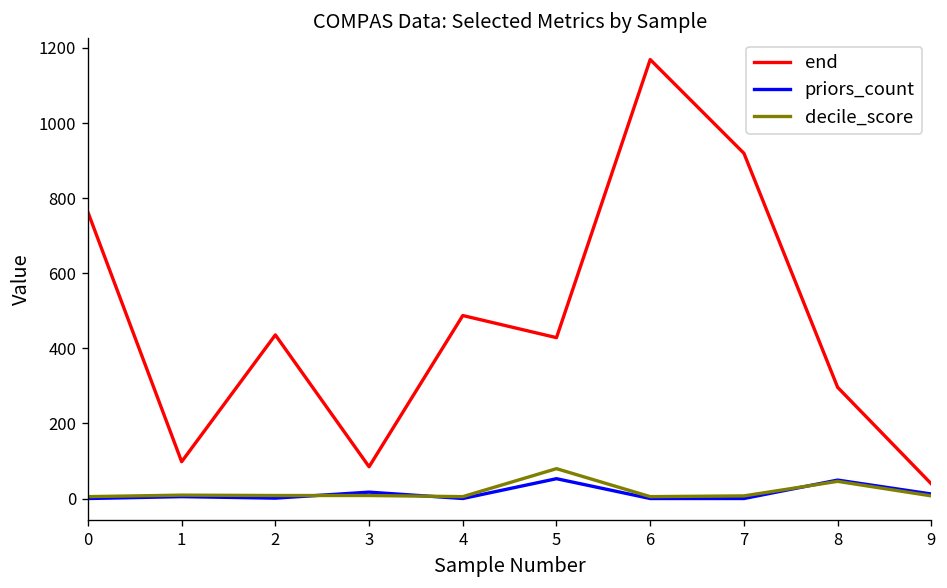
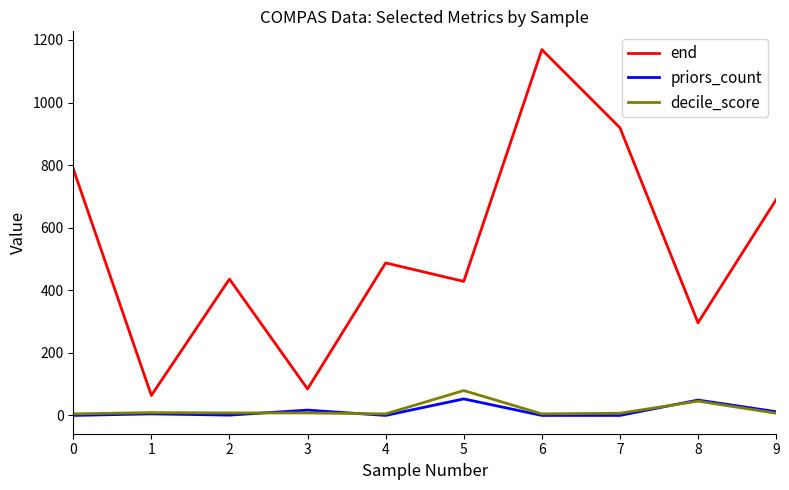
end, 0: 760 -> 790
end, 1: 100 -> 60
end, 9: 40 -> 690
